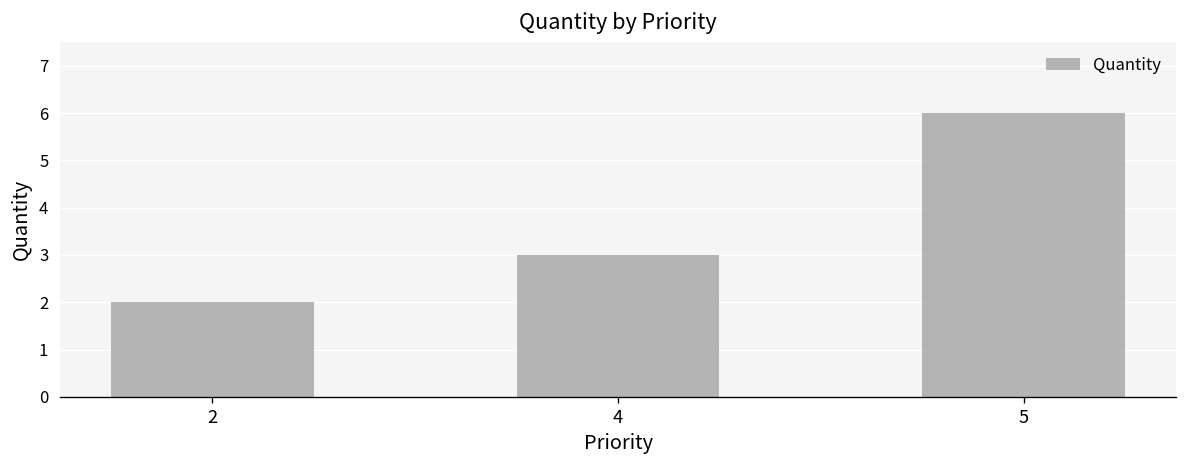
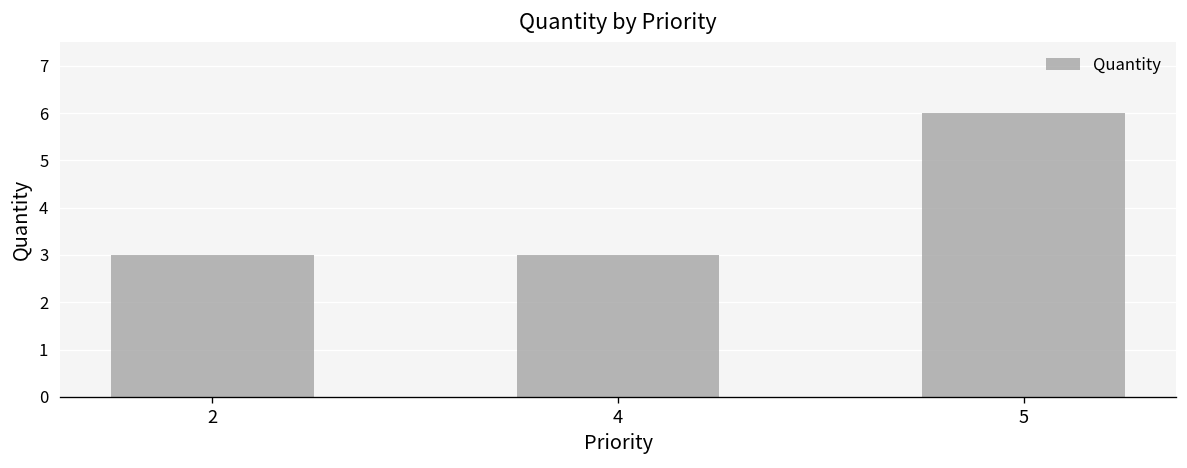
2: 2 -> 3
